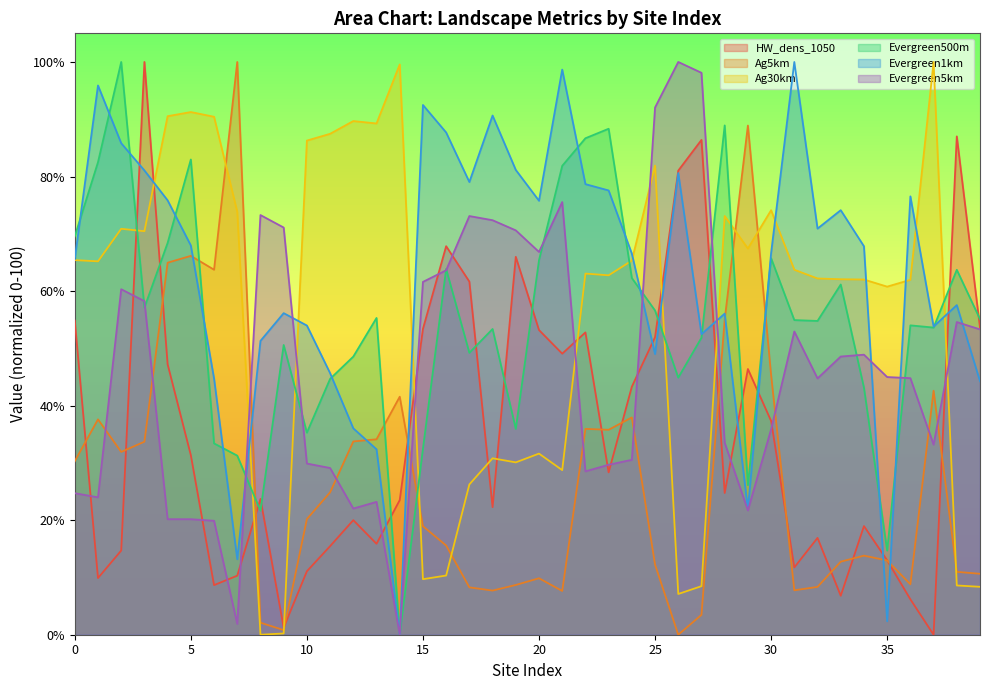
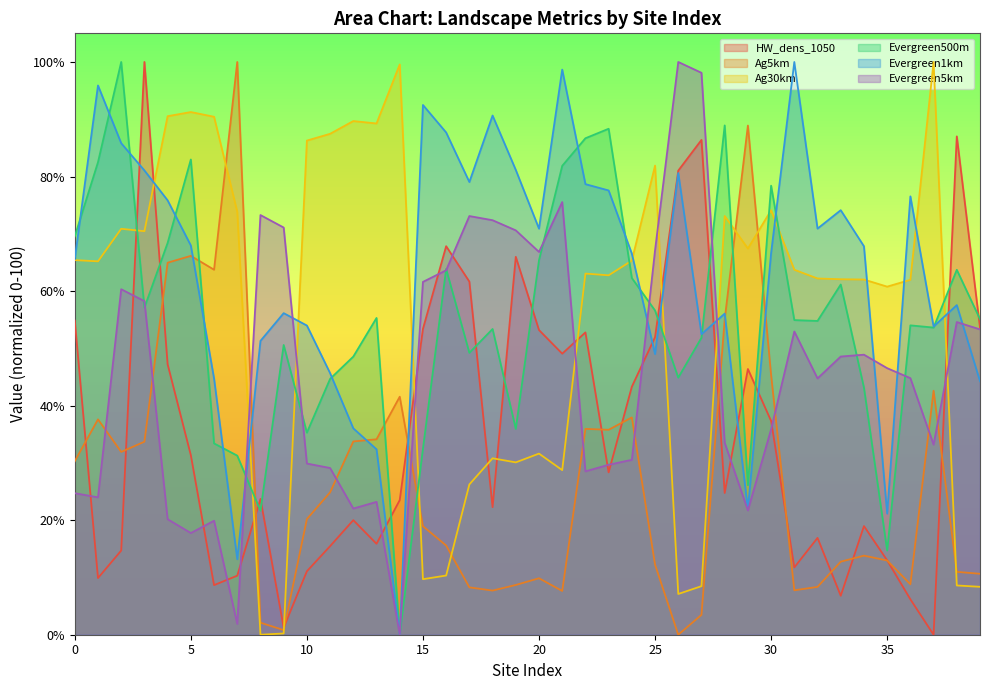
Evergreen5km, 5: 20% -> 18%
Evergreen1km, 20: 76% -> 71%
Evergreen5km, 25: 92% -> 67%
Evergreen500m, 30: 66% -> 78%
Evergreen1km, 35: 2% -> 21%
Evergreen5km, 35: 45% -> 47%
